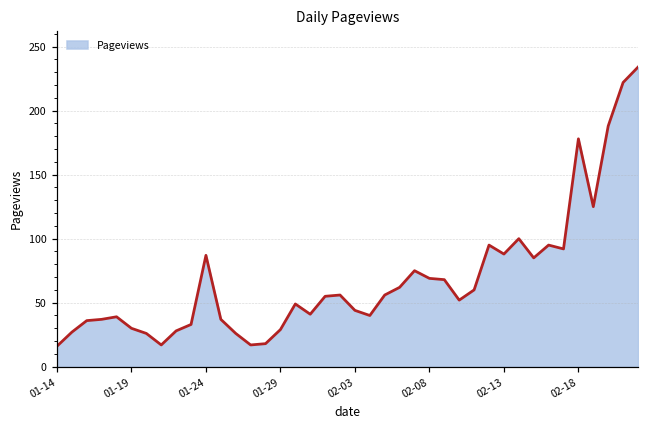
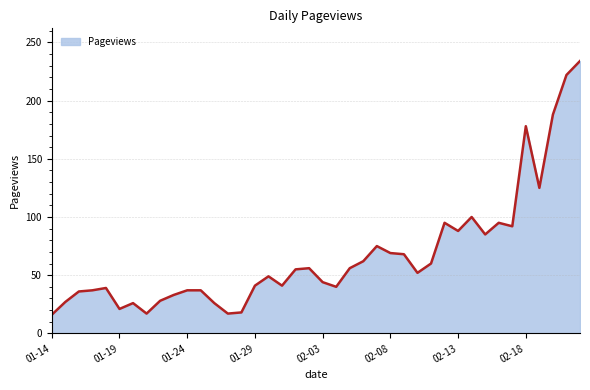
01-19: 30 -> 21
01-24: 87 -> 37
01-29: 29 -> 41
